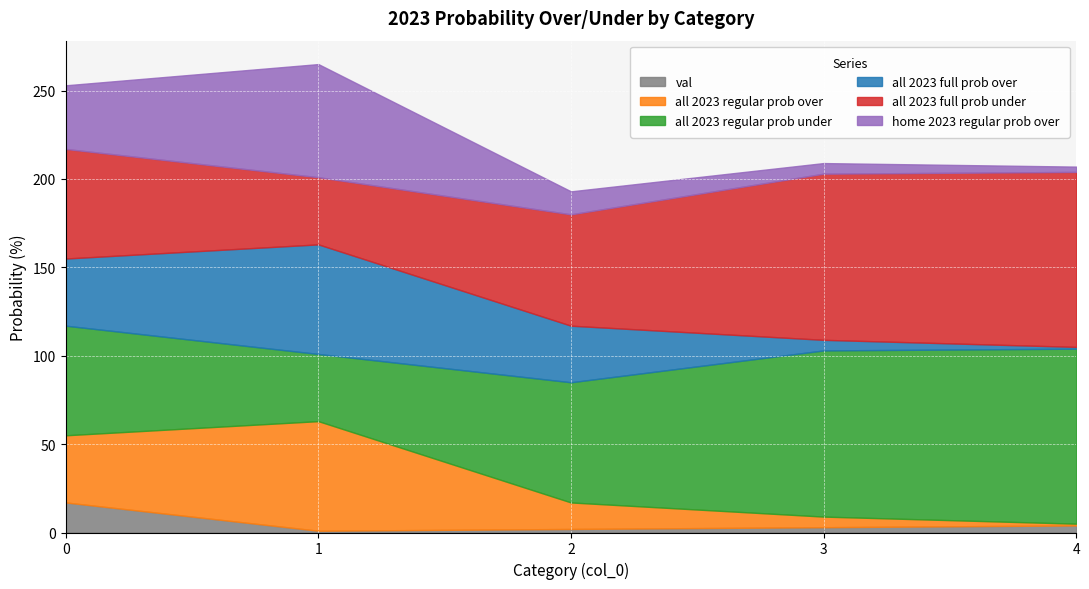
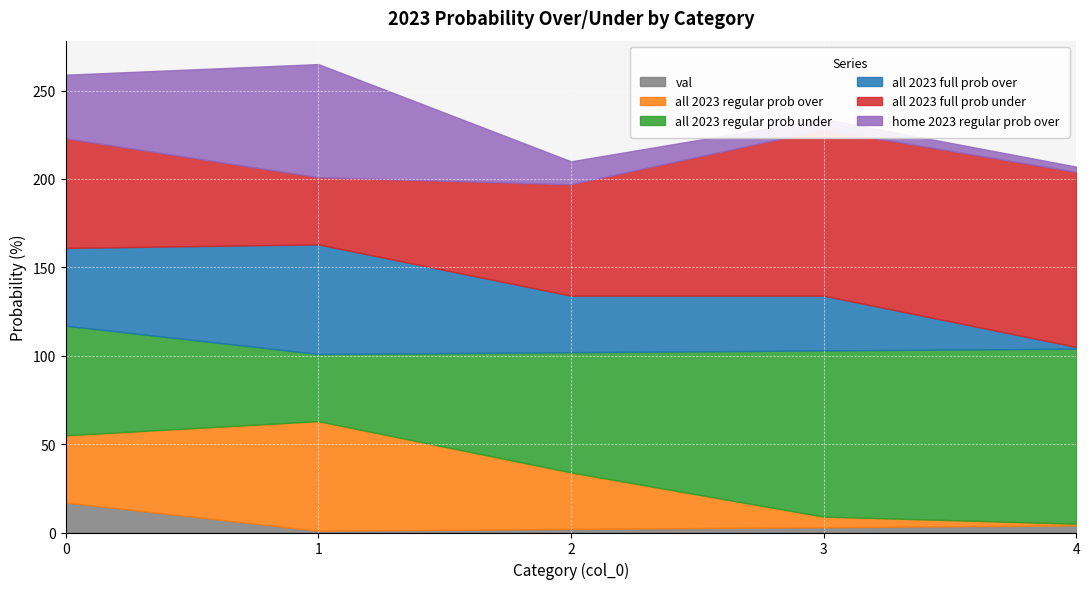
all 2023 full prob over, 0: 38 -> 44
all 2023 regular prob over, 2: 15 -> 32
all 2023 full prob over, 3: 6 -> 31
